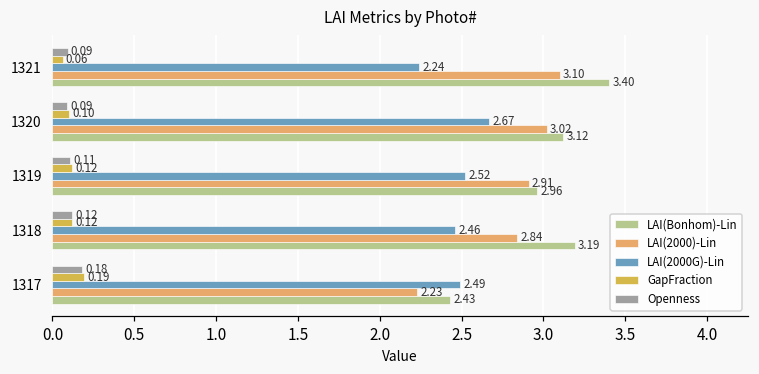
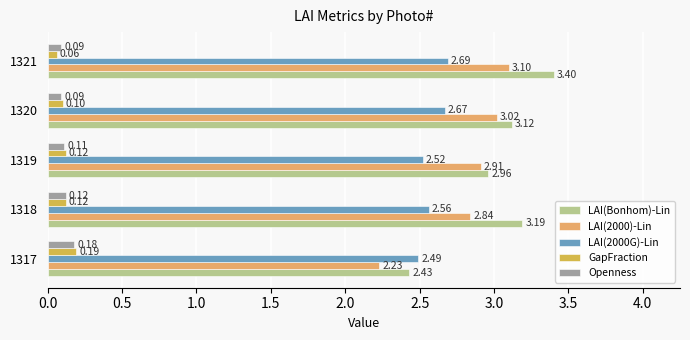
LAI(2000G)-Lin, 1321: 2.24 -> 2.69
LAI(2000G)-Lin, 1318: 2.46 -> 2.56
